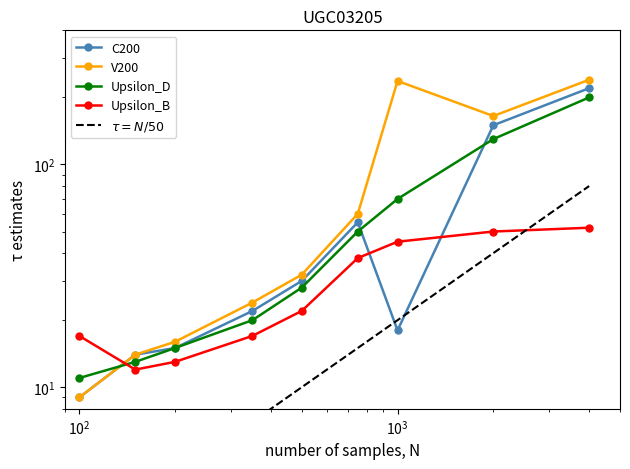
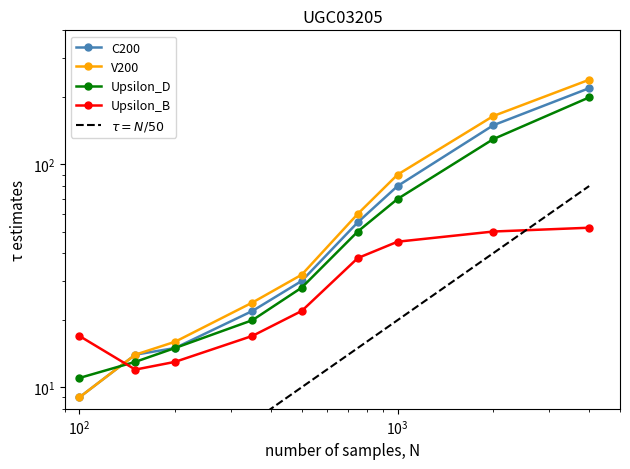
C200, 10^3: 18 -> 80
V200, 10^3: 240 -> 90
